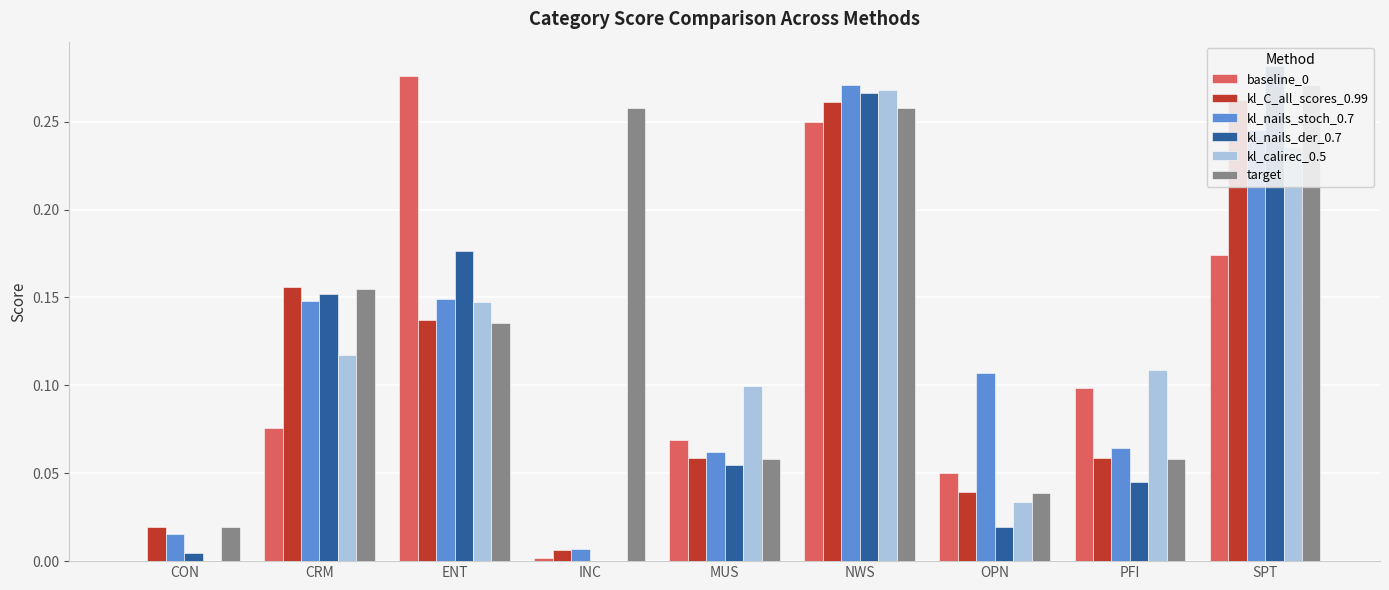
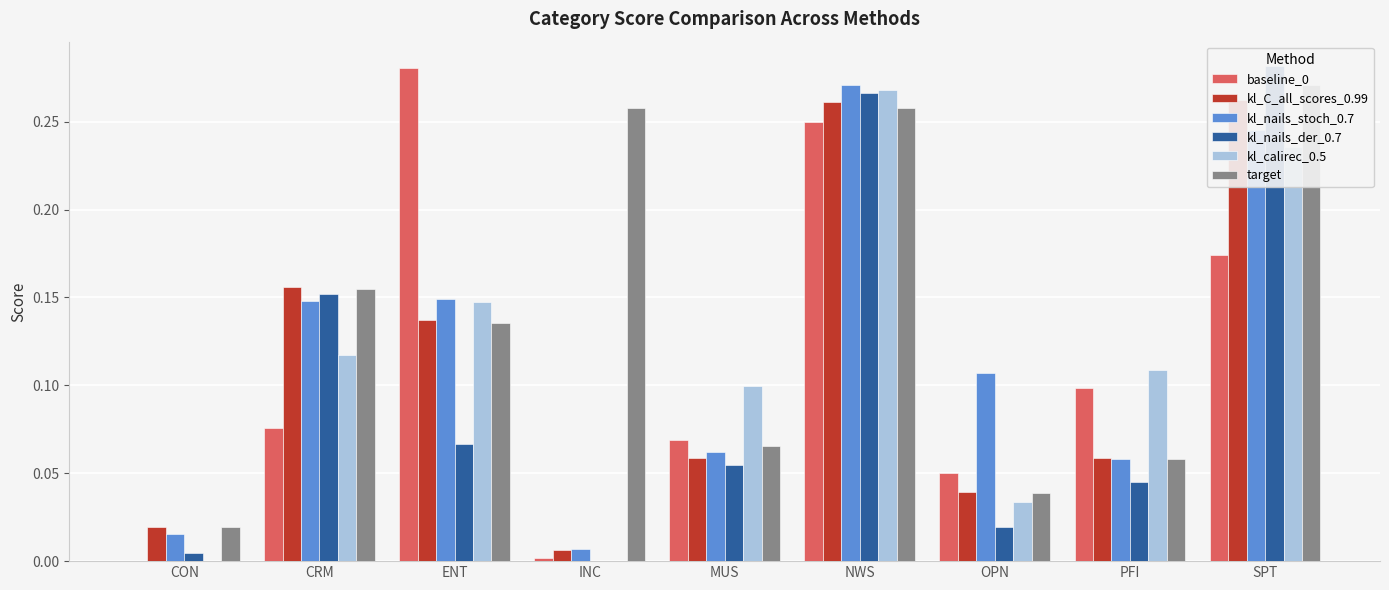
baseline_0, ENT: 0.276 -> 0.281
kl_nails_der_0.7, ENT: 0.176 -> 0.066
target, MUS: 0.058 -> 0.066
kl_nails_stoch_0.7, PFI: 0.064 -> 0.058
